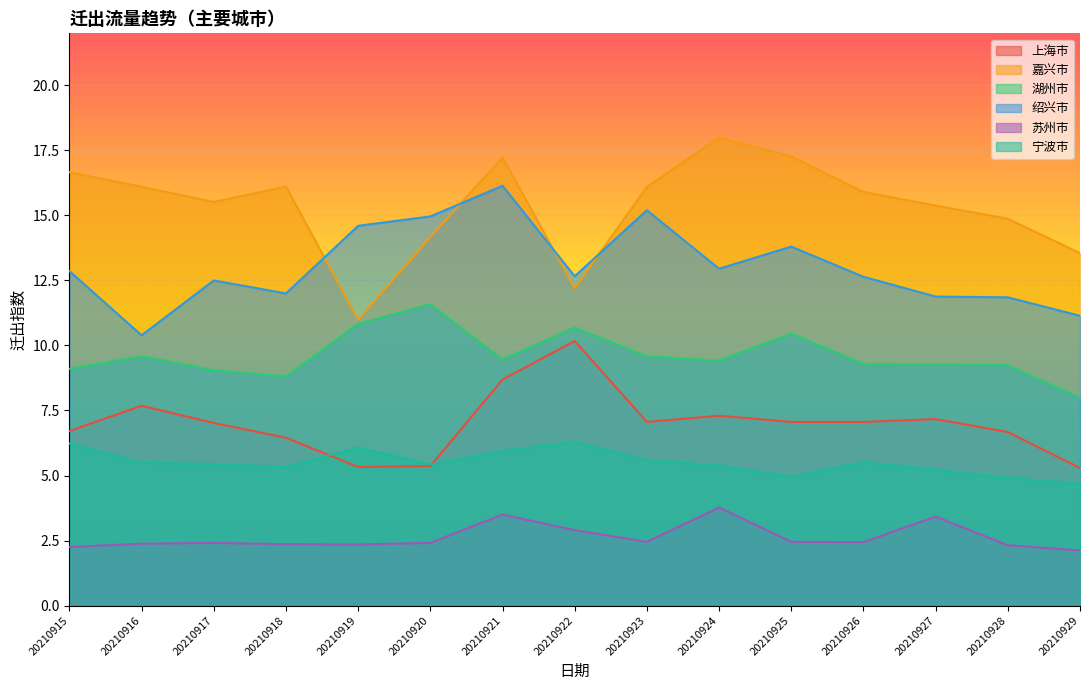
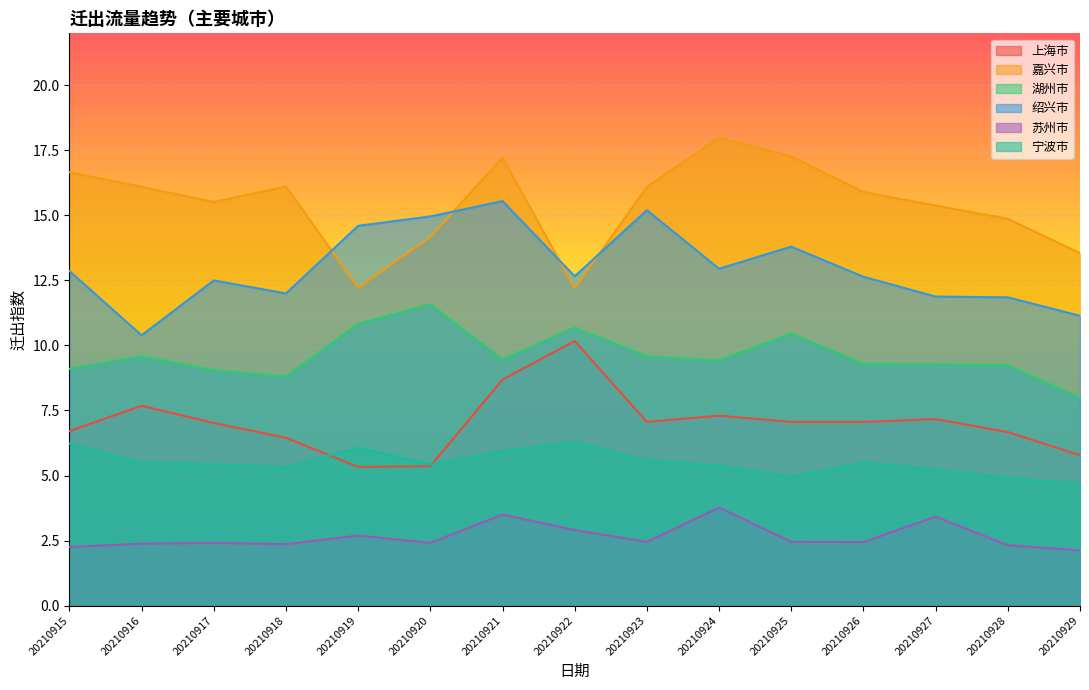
嘉兴市, 20210919: 11.0 -> 12.2
苏州市, 20210919: 2.4 -> 2.7
绍兴市, 20210921: 16.1 -> 15.6
上海市, 20210929: 5.3 -> 5.8
